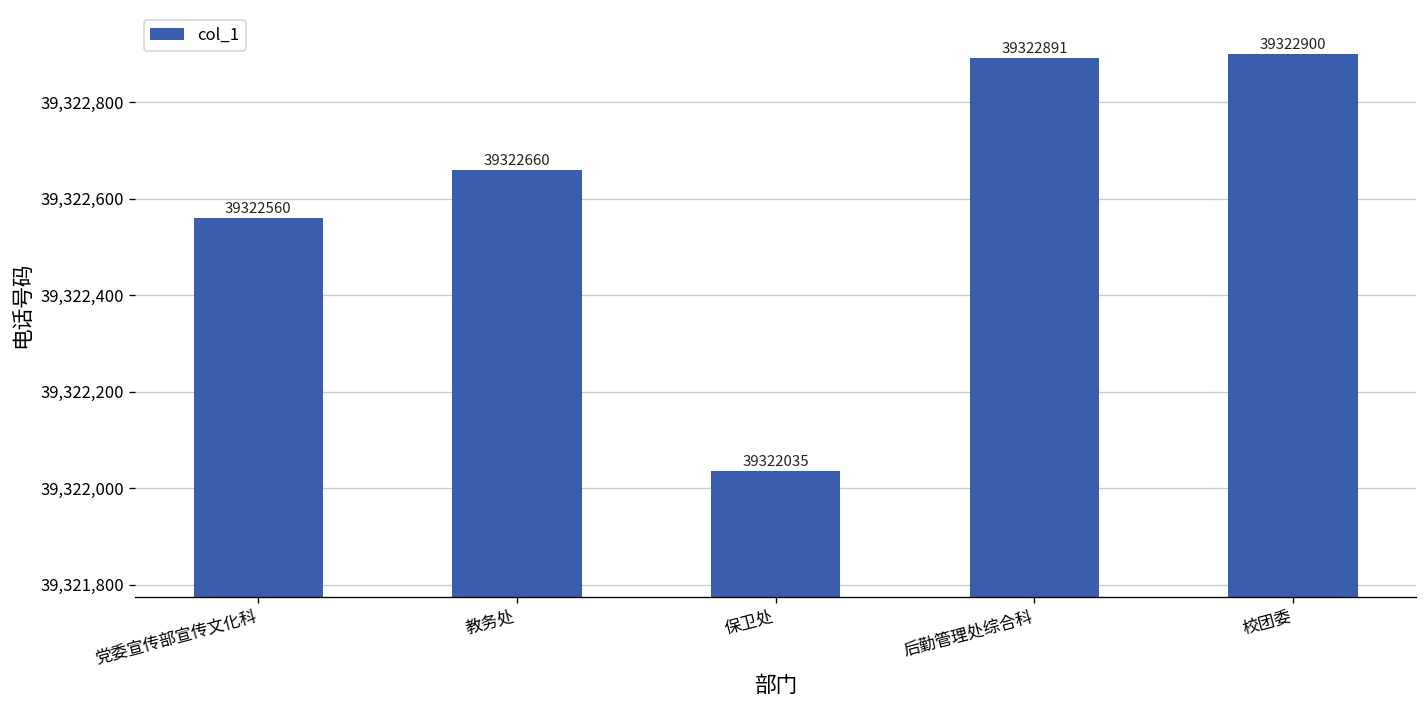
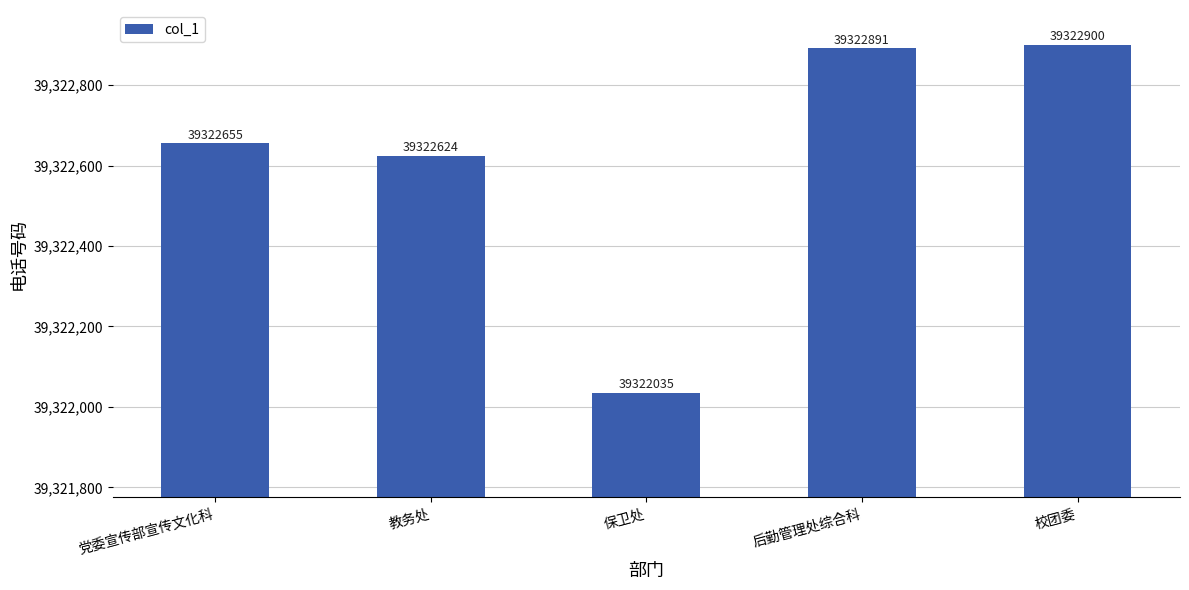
党委宣传部宣传文化科: 39322560 -> 39322655
教务处: 39322660 -> 39322624
